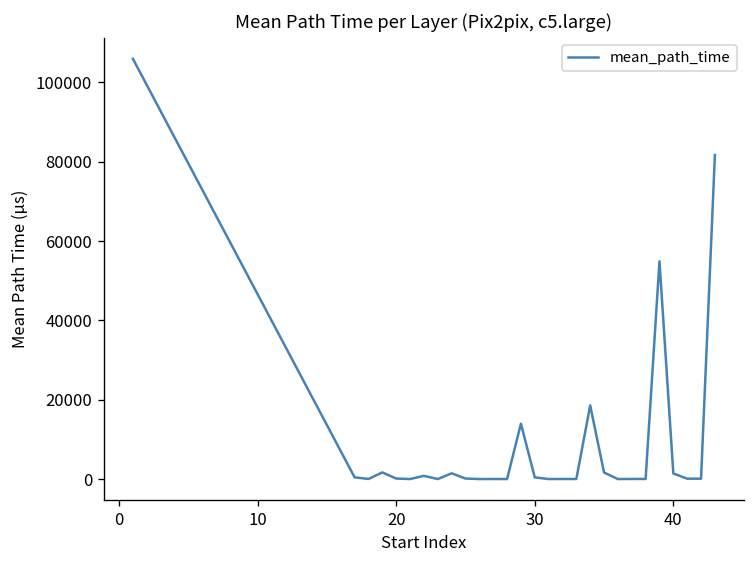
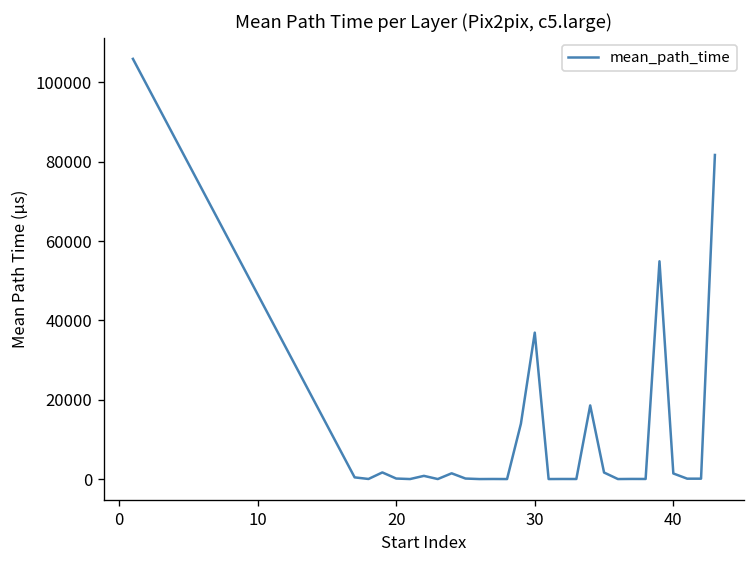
30: 0 -> 37000
